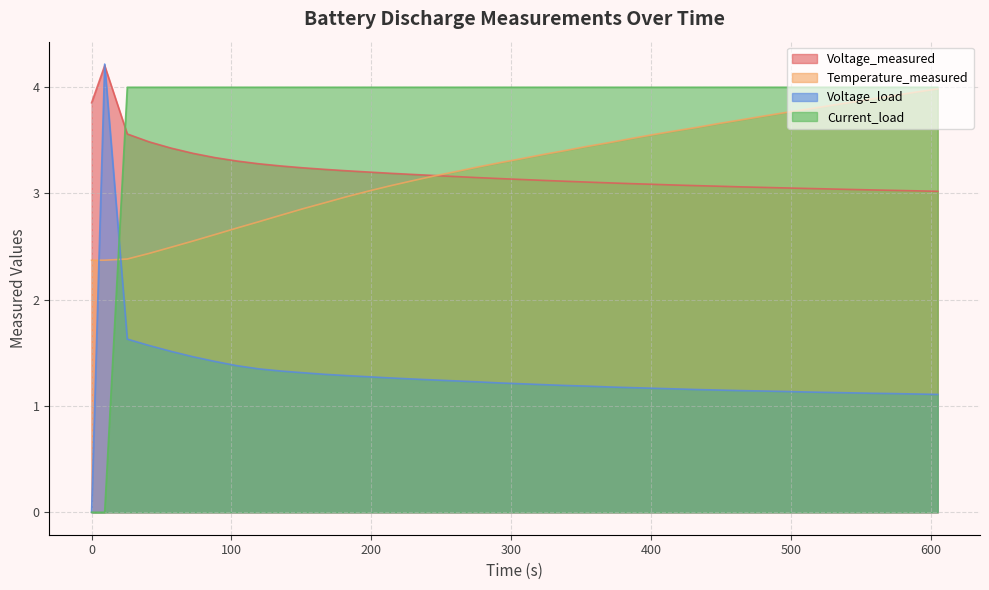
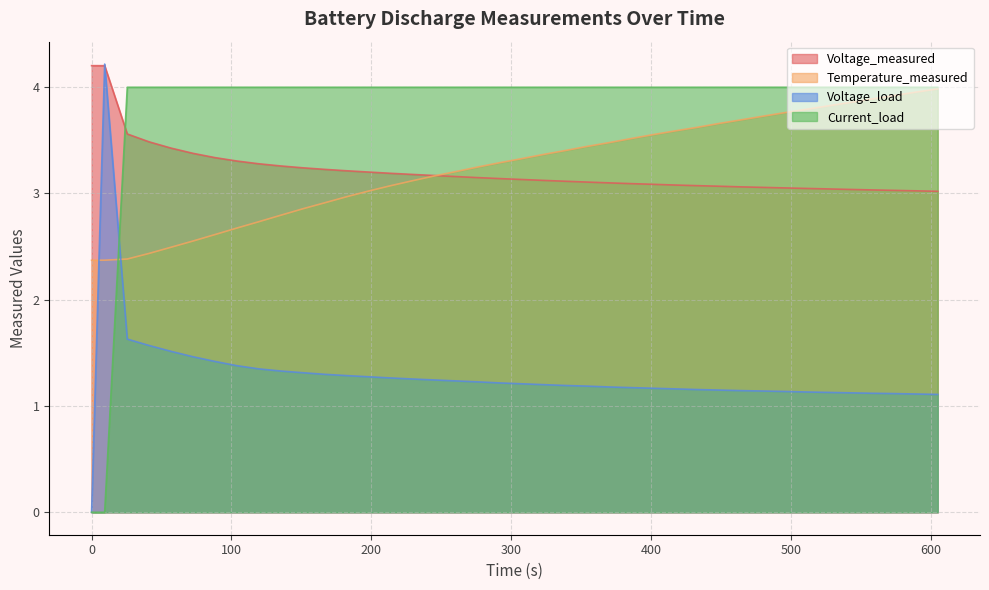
Voltage_measured, 0: 3.85 -> 4.20
